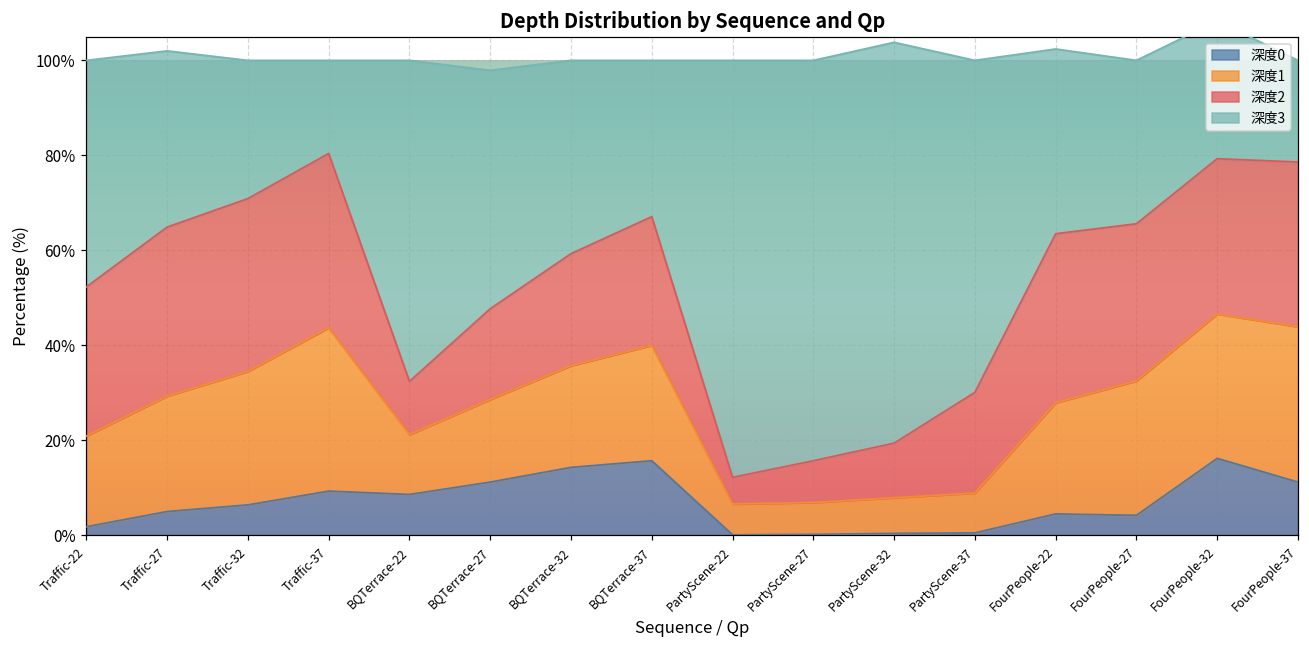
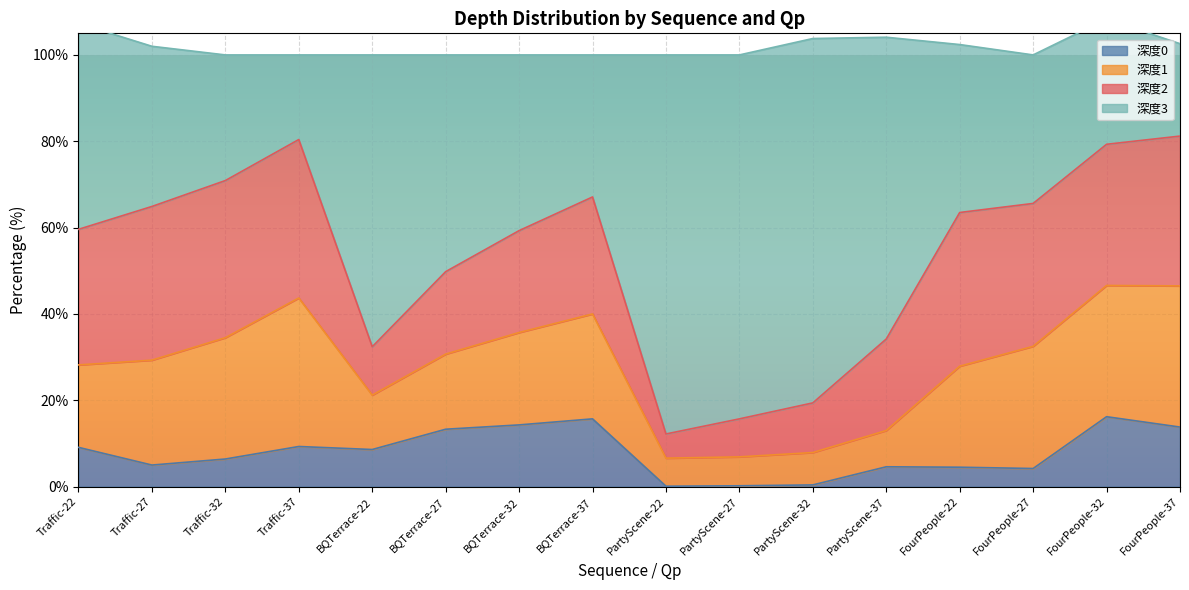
深度0, Traffic-22: 2% -> 9%
深度0, BQTerrace-27: 11% -> 13%
深度0, PartyScene-37: 1% -> 5%
深度0, FourPeople-37: 11% -> 14%
